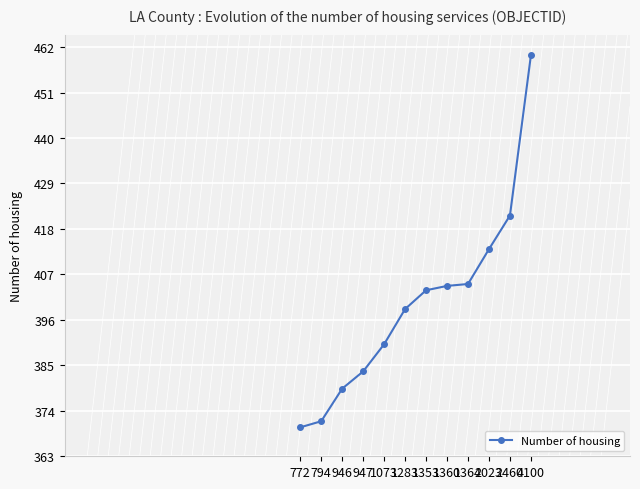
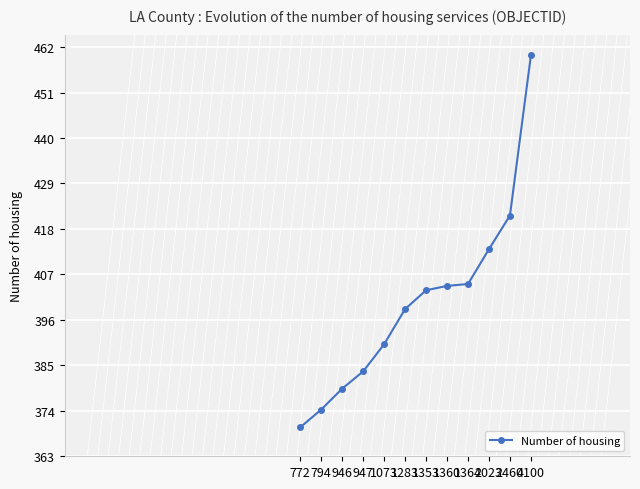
794: 371 -> 374
